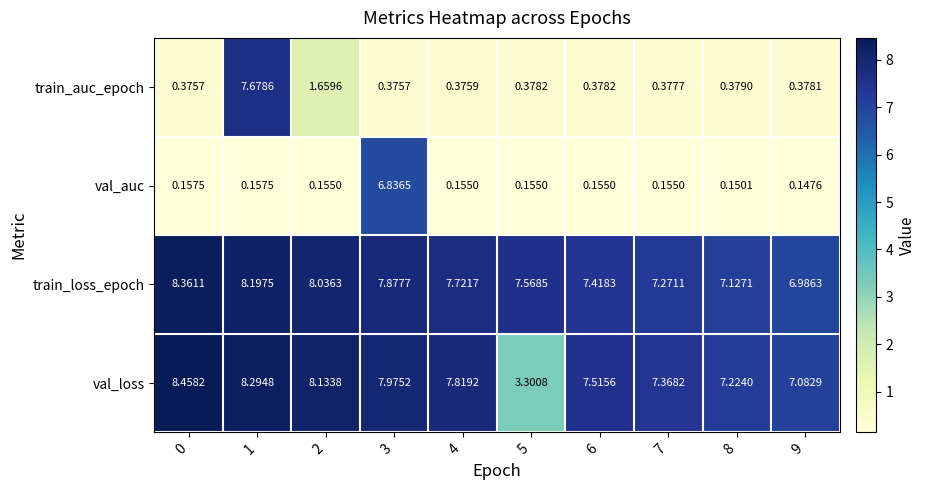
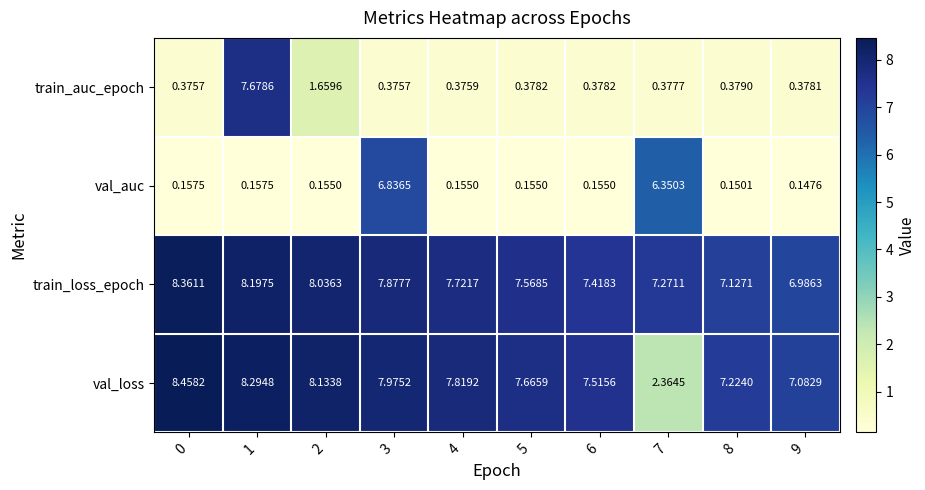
val_auc, 7: 0.1550 -> 6.3503
val_loss, 5: 3.3008 -> 7.6659
val_loss, 7: 7.3682 -> 2.3645
